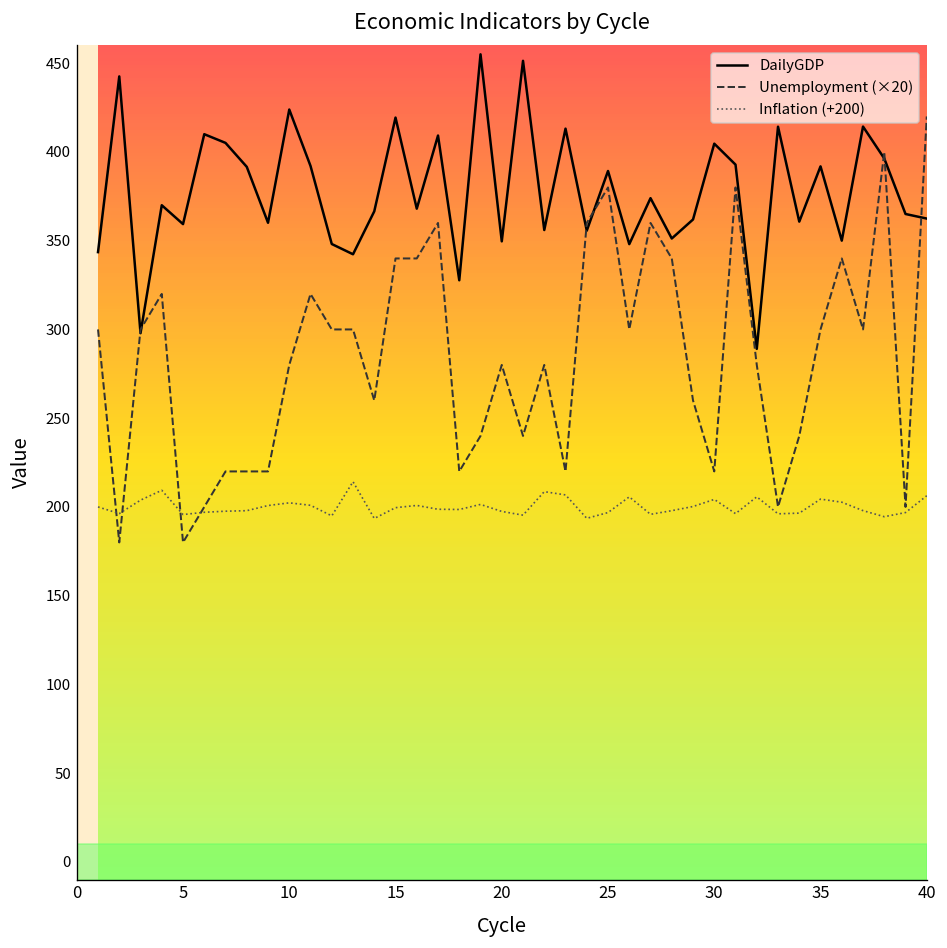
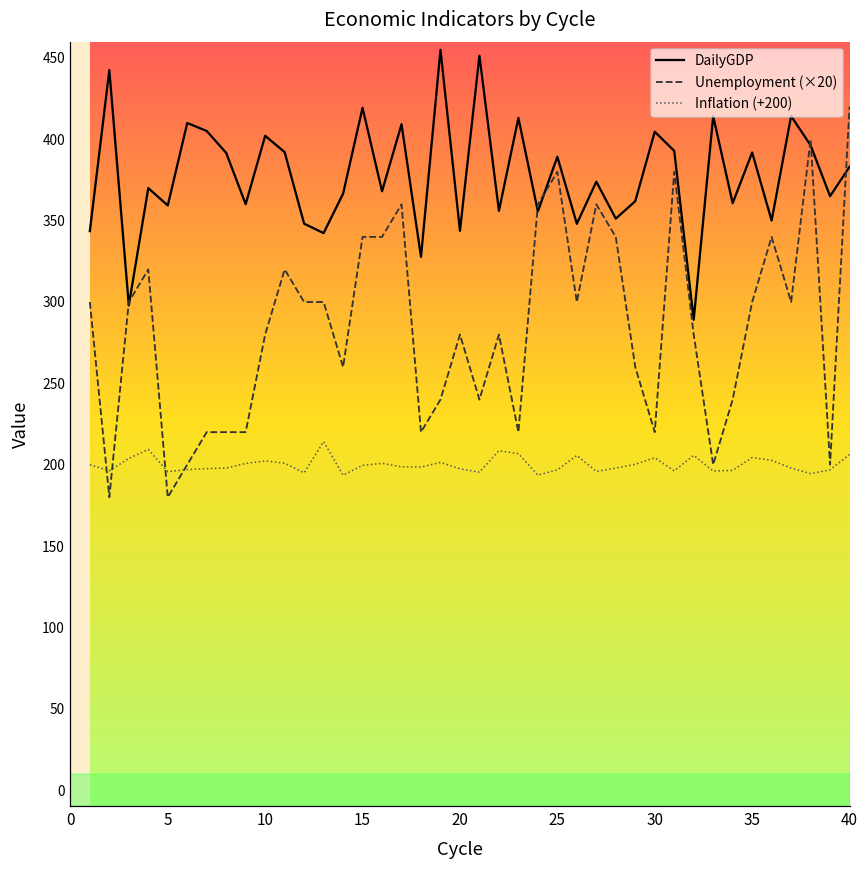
DailyGDP, 10: 424 -> 402
DailyGDP, 20: 350 -> 344
DailyGDP, 40: 362 -> 383
